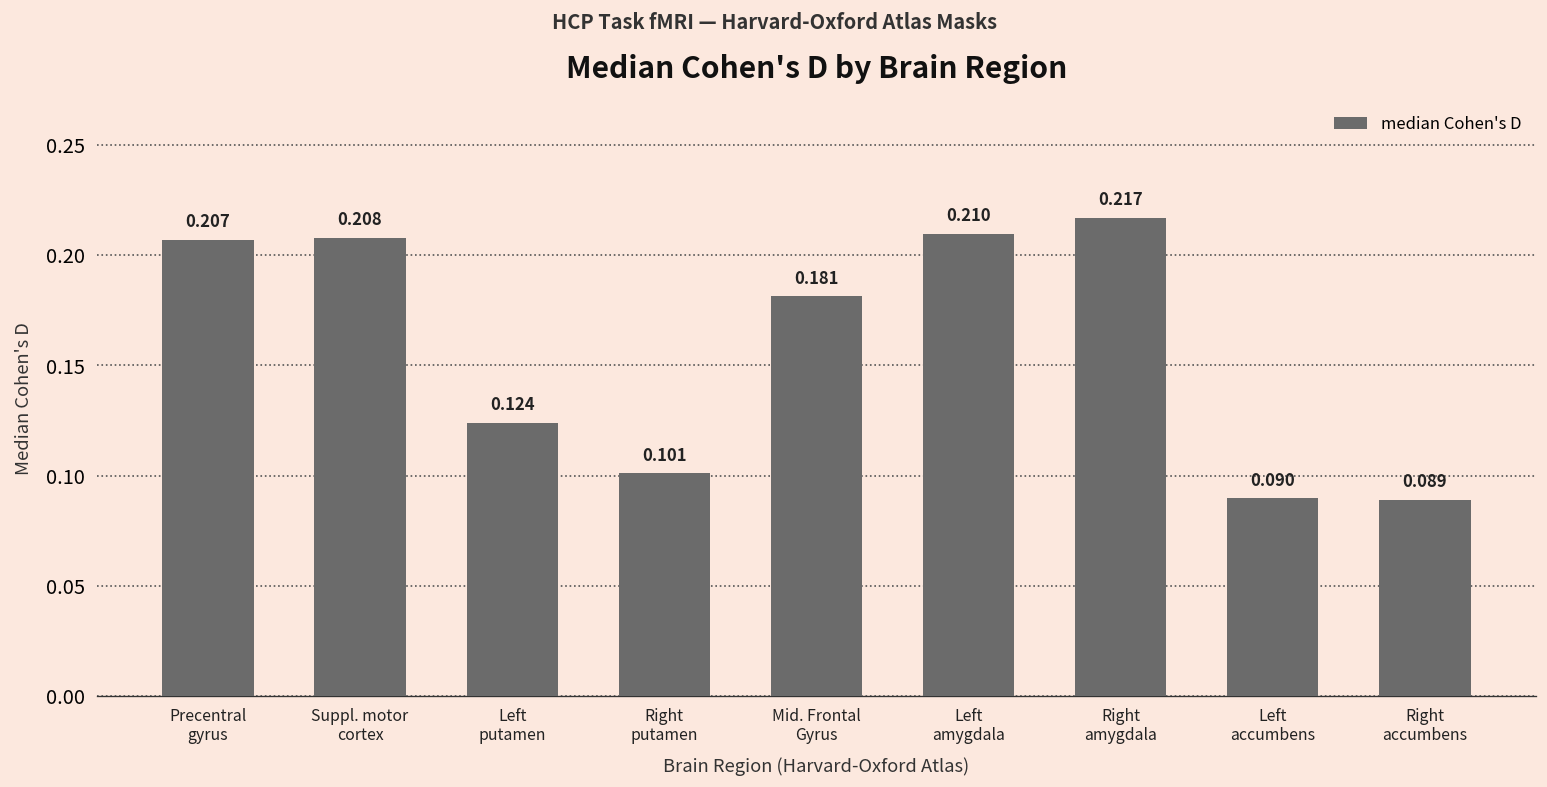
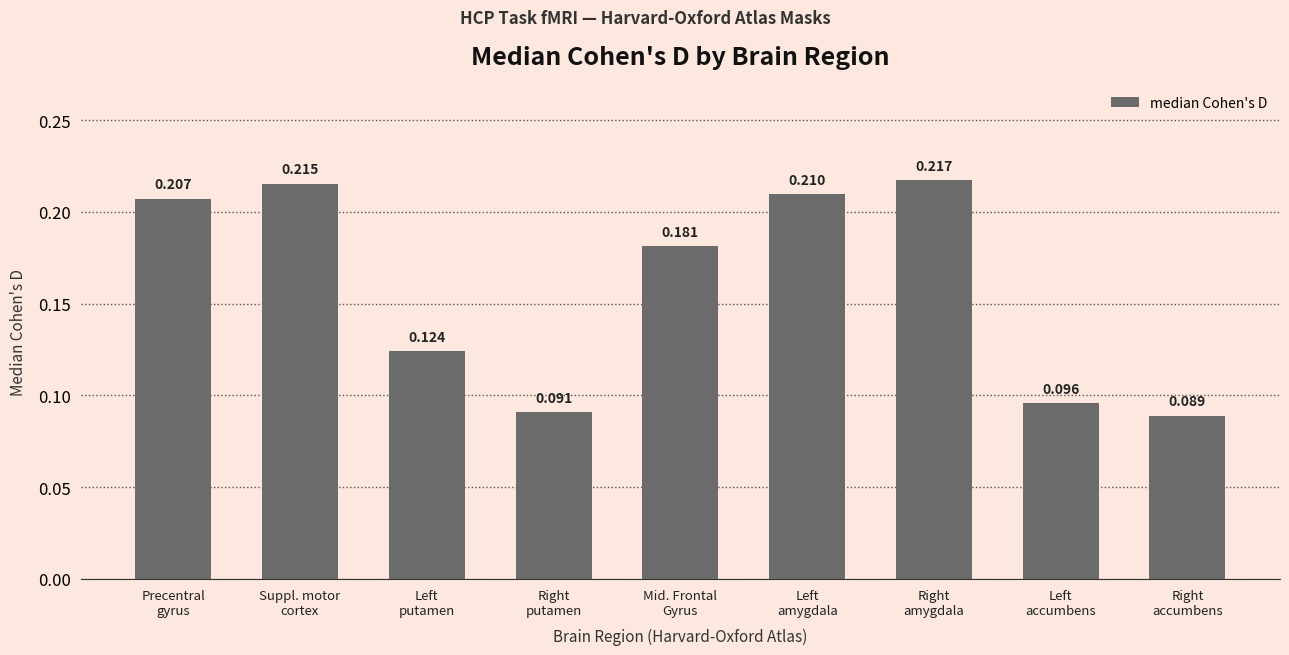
Suppl. motor cortex: 0.208 -> 0.215
Right putamen: 0.101 -> 0.091
Left accumbens: 0.090 -> 0.096
